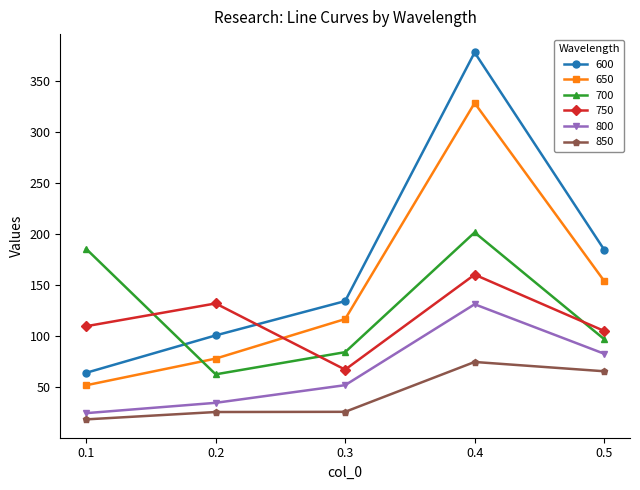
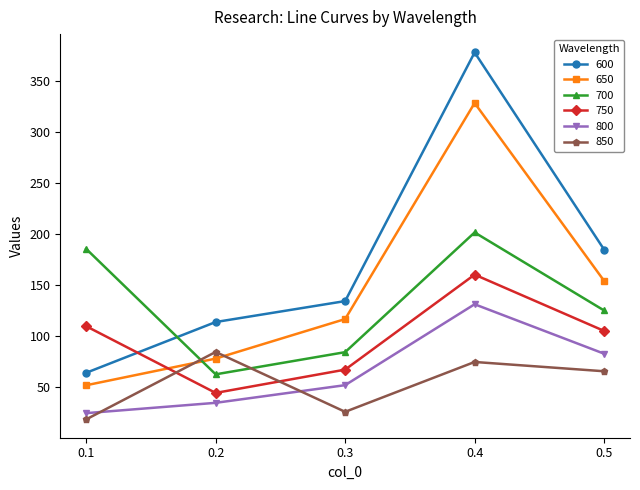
600, 0.2: 101 -> 114
750, 0.2: 132 -> 44
850, 0.2: 26 -> 85
700, 0.5: 97 -> 125
